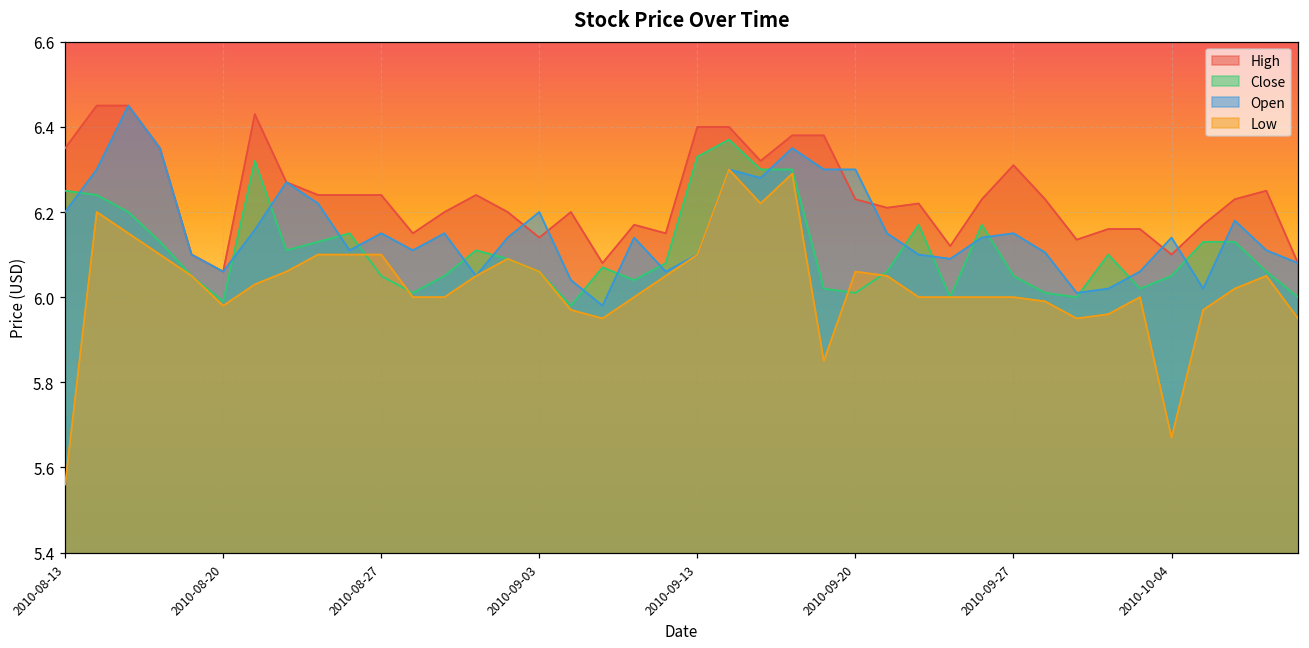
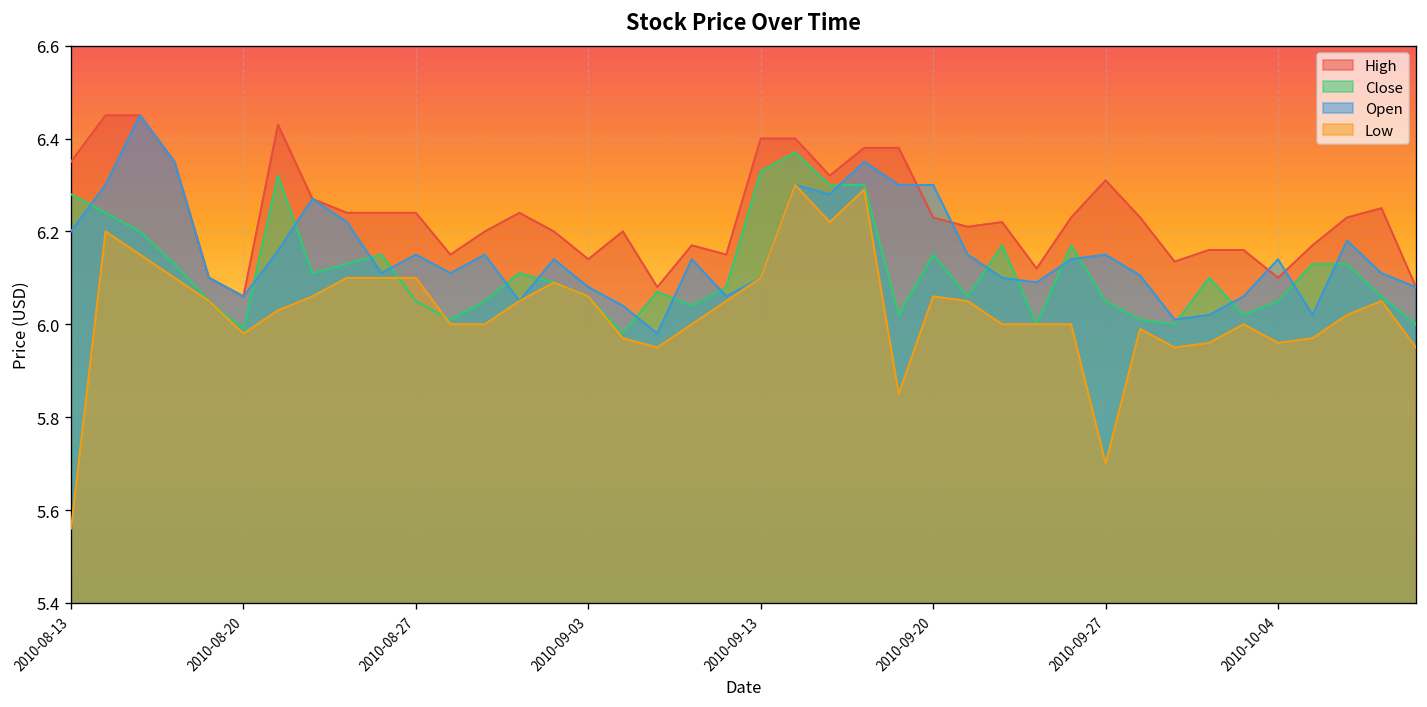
Close, 2010-08-13: 6.25 -> 6.28
Open, 2010-09-03: 6.20 -> 6.08
Close, 2010-09-20: 6.01 -> 6.15
Low, 2010-09-27: 6.0 -> 5.7
Low, 2010-10-04: 5.67 -> 5.96
